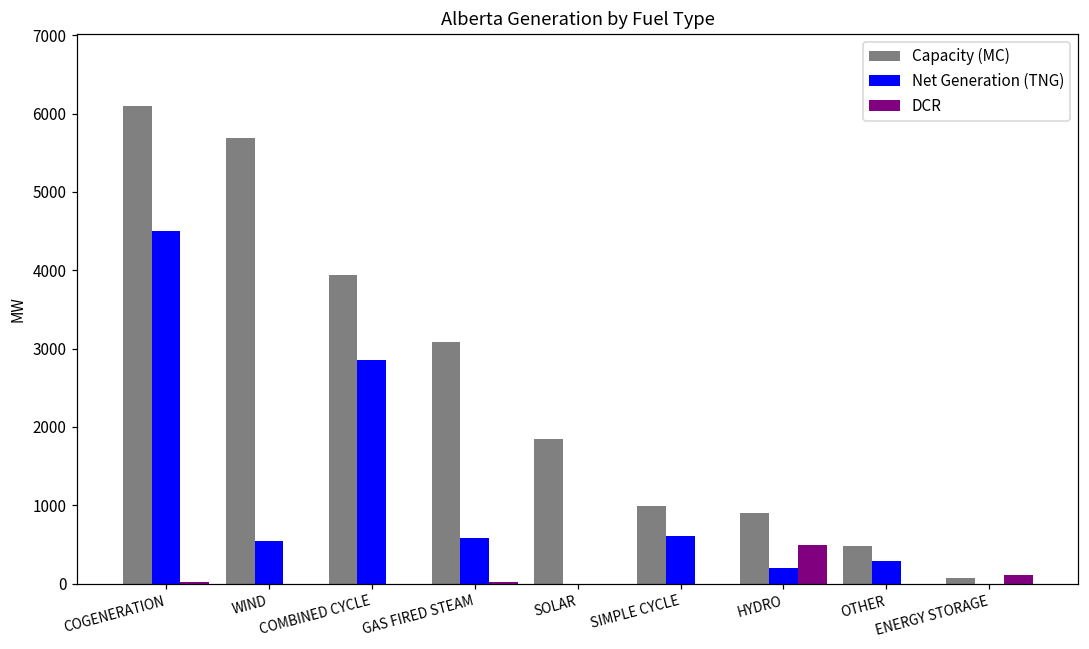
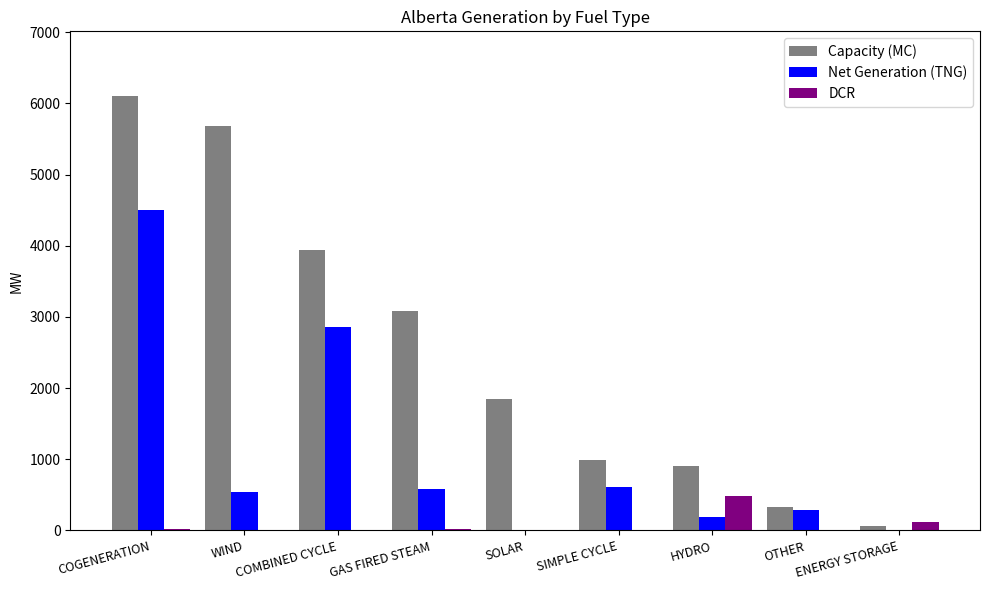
Capacity (MC), OTHER: 500 -> 300
